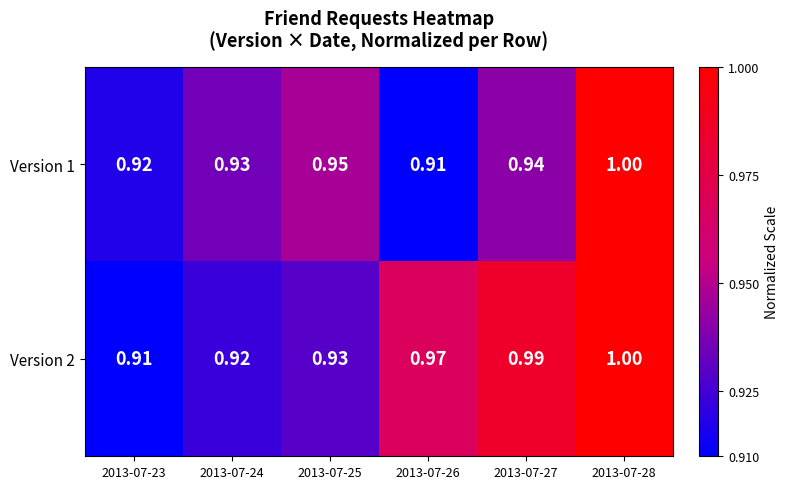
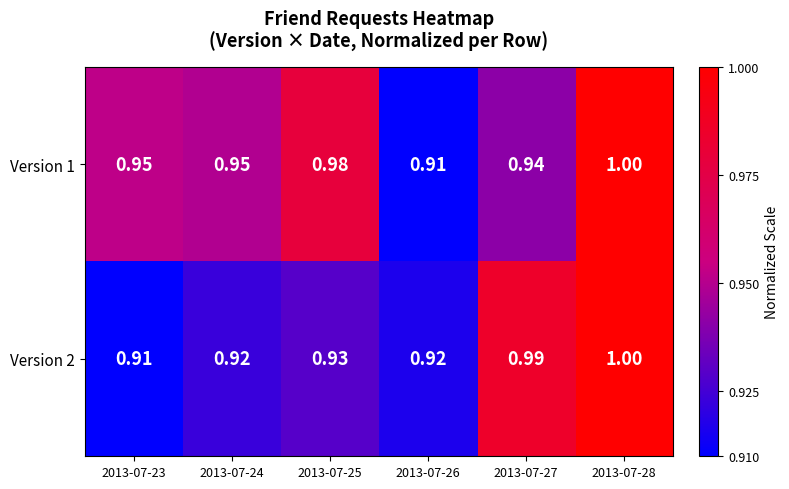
Version 1, 2013-07-23: 0.92 -> 0.95
Version 1, 2013-07-24: 0.93 -> 0.95
Version 1, 2013-07-25: 0.95 -> 0.98
Version 2, 2013-07-26: 0.97 -> 0.92
